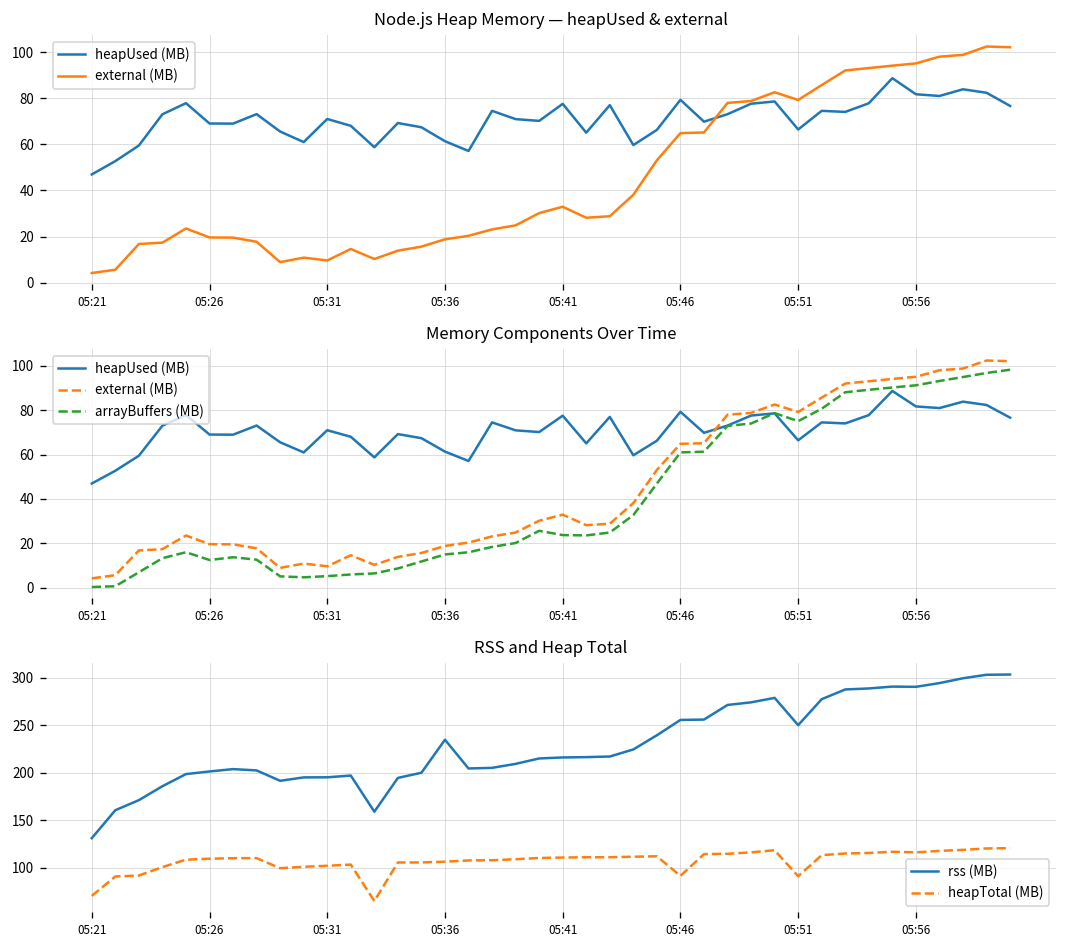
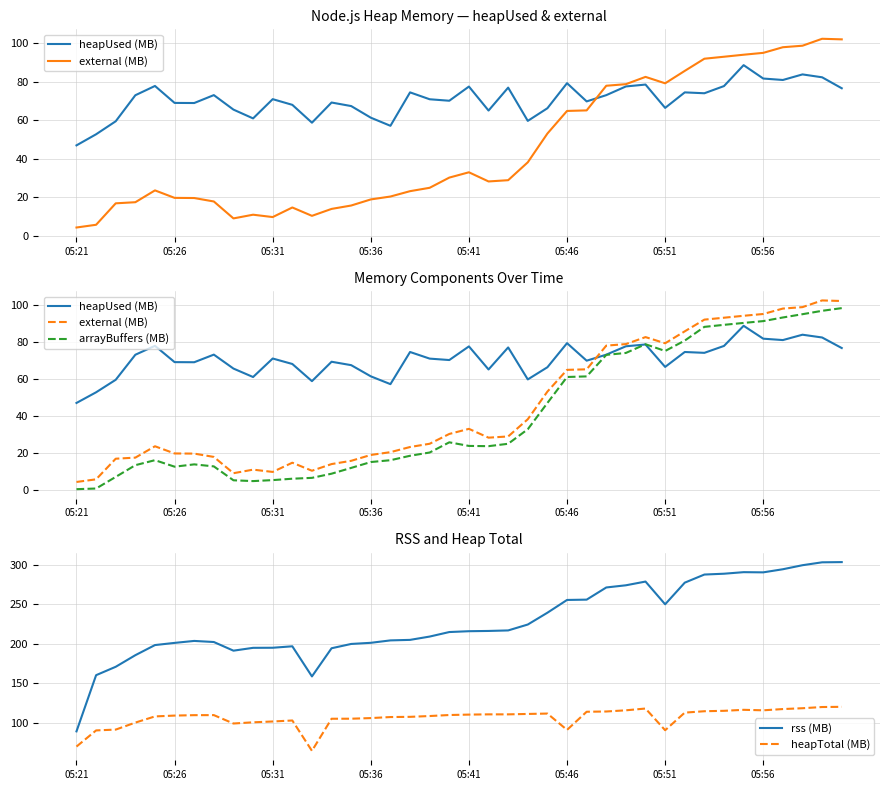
RSS and Heap Total, rss (MB), 05:21: 130 -> 90
RSS and Heap Total, rss (MB), 05:36: 230 -> 200
